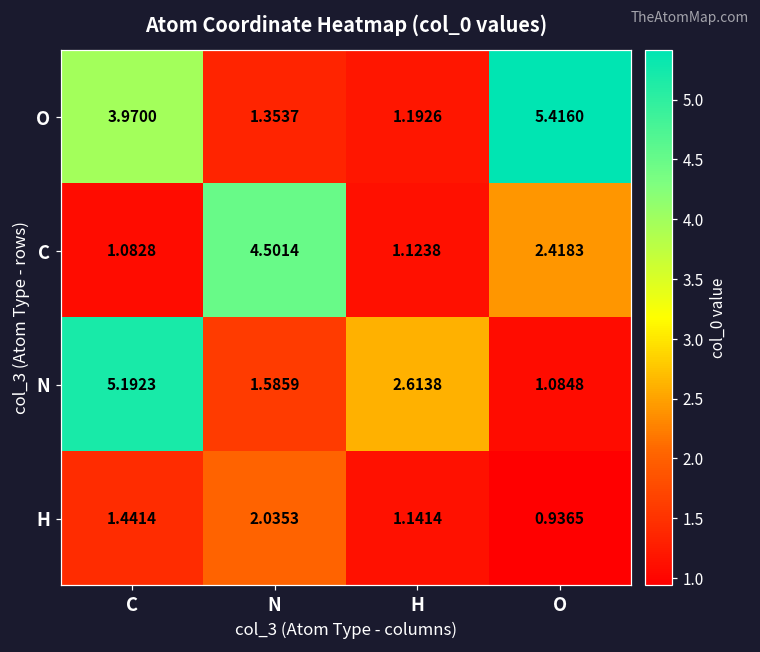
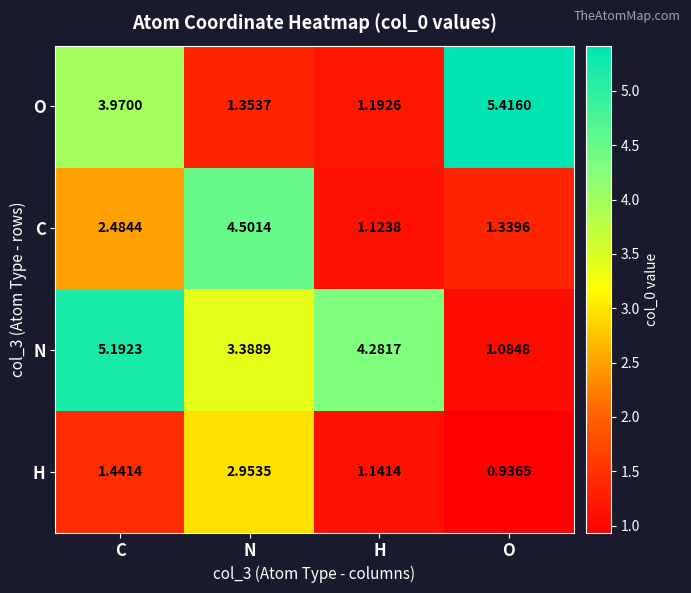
C, C: 1.0828 -> 2.4844
C, O: 2.4183 -> 1.3396
N, N: 1.5859 -> 3.3889
N, H: 2.6138 -> 4.2817
H, N: 2.0353 -> 2.9535
